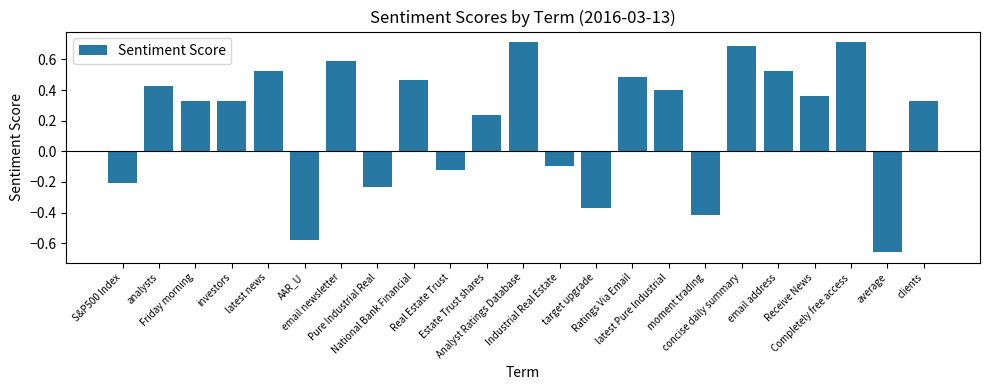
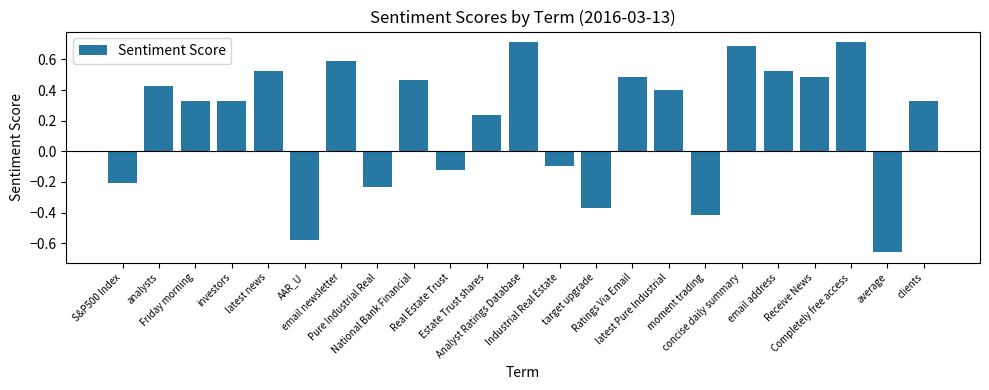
Receive News: 0.36 -> 0.49
